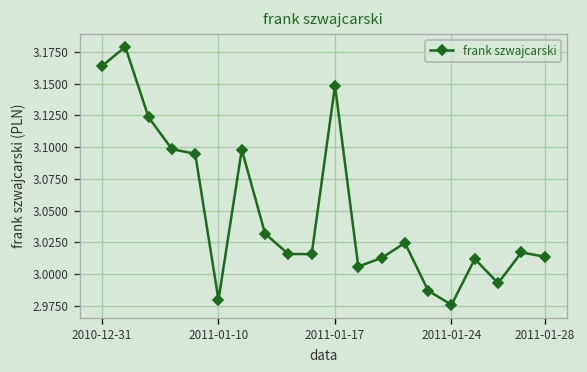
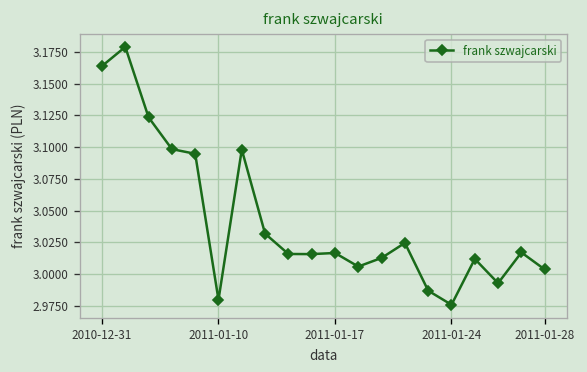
2011-01-17: 3.149 -> 3.017
2011-01-28: 3.014 -> 3.004
